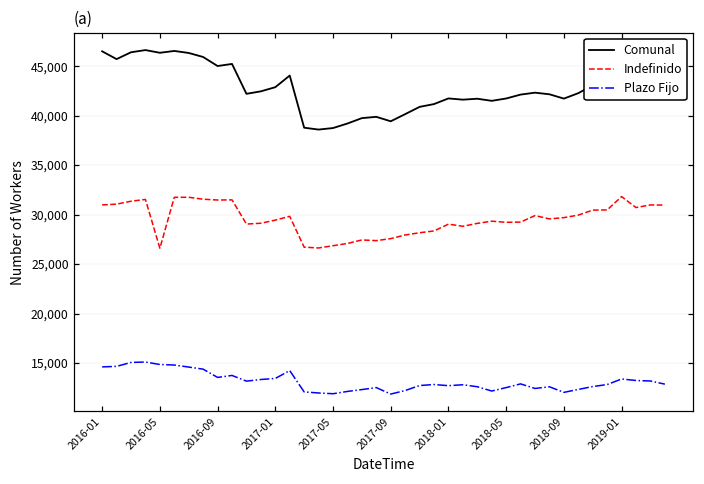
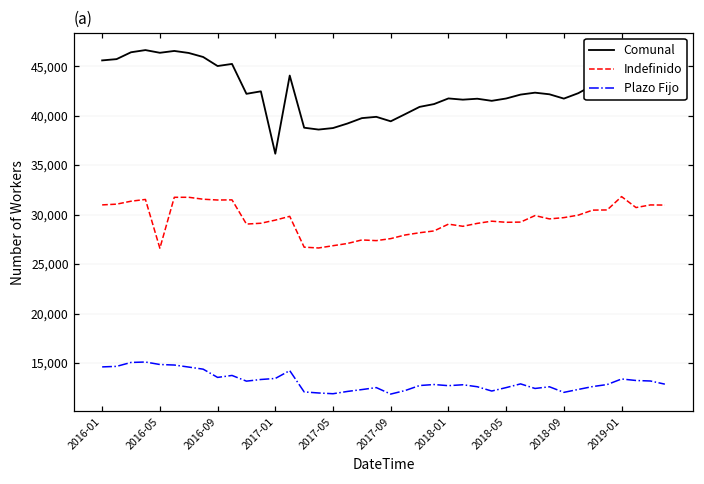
Comunal, 2016-01: 47,000 -> 46,000
Comunal, 2017-01: 43,000 -> 36,000
